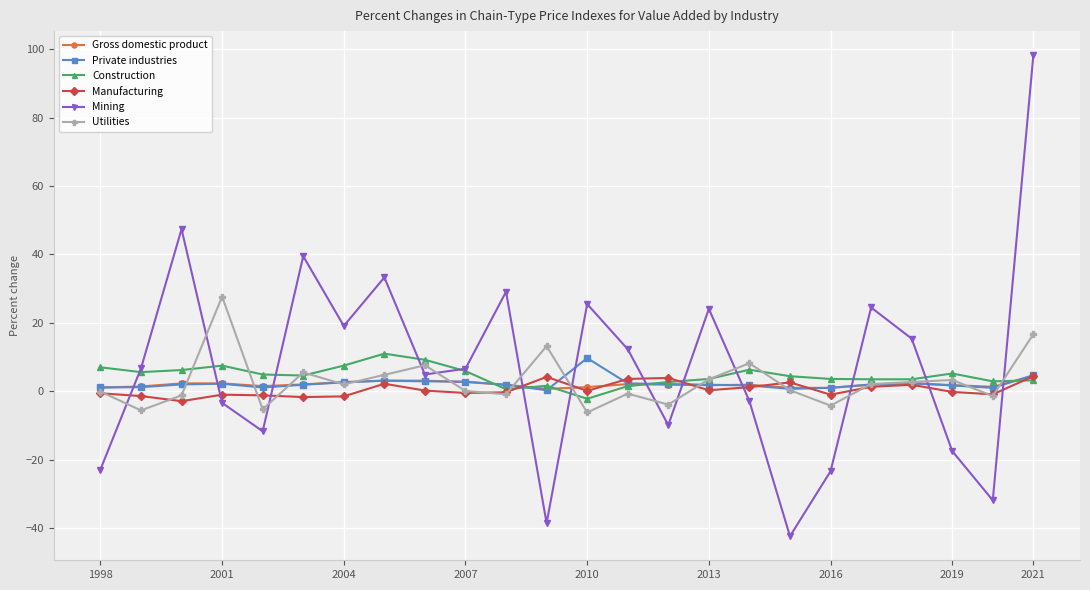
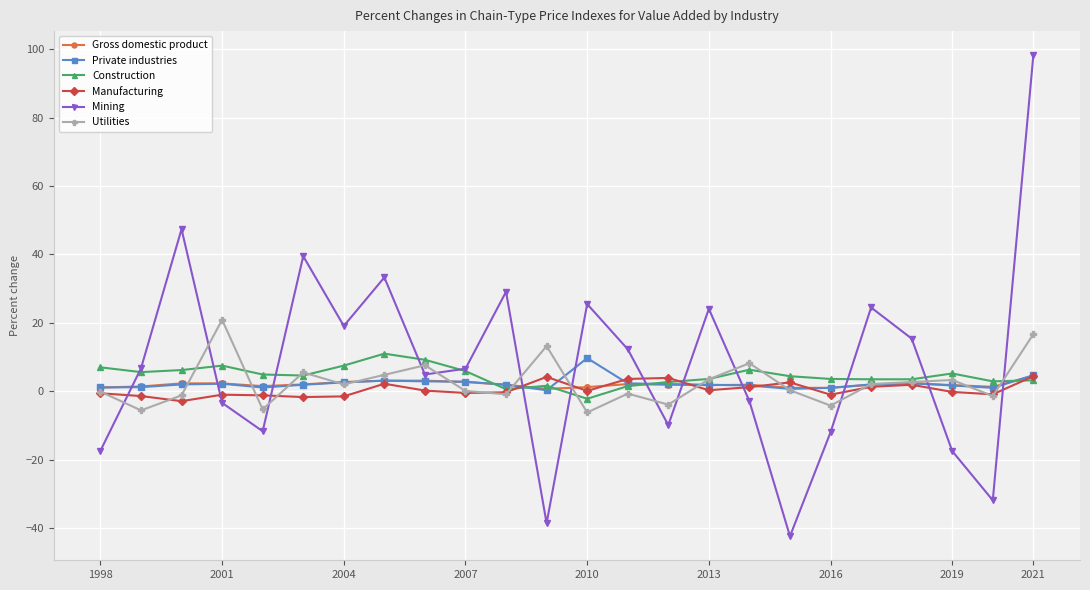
Mining, 1998: -23 -> -17
Utilities, 2001: 28 -> 21
Mining, 2016: -23 -> -12
